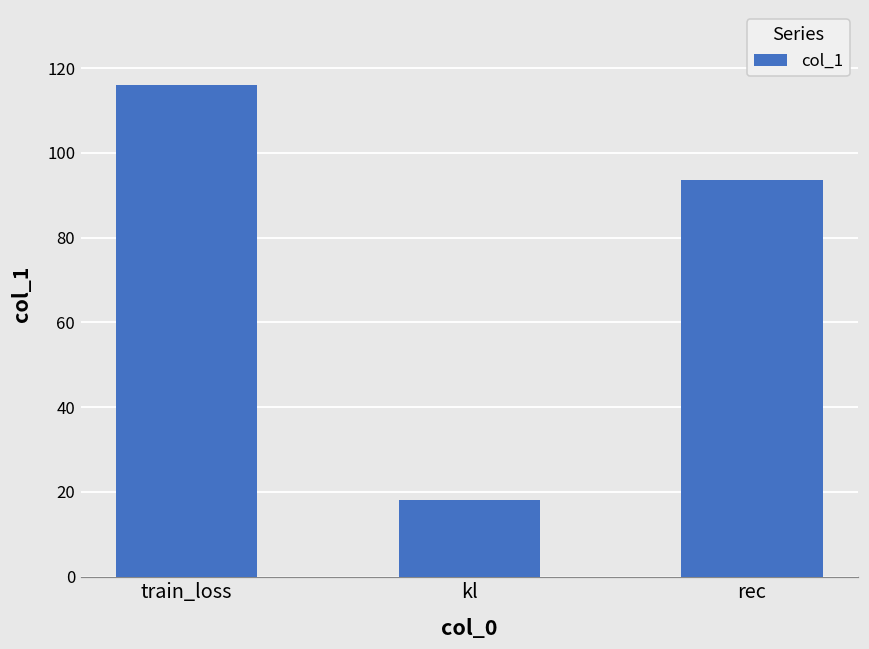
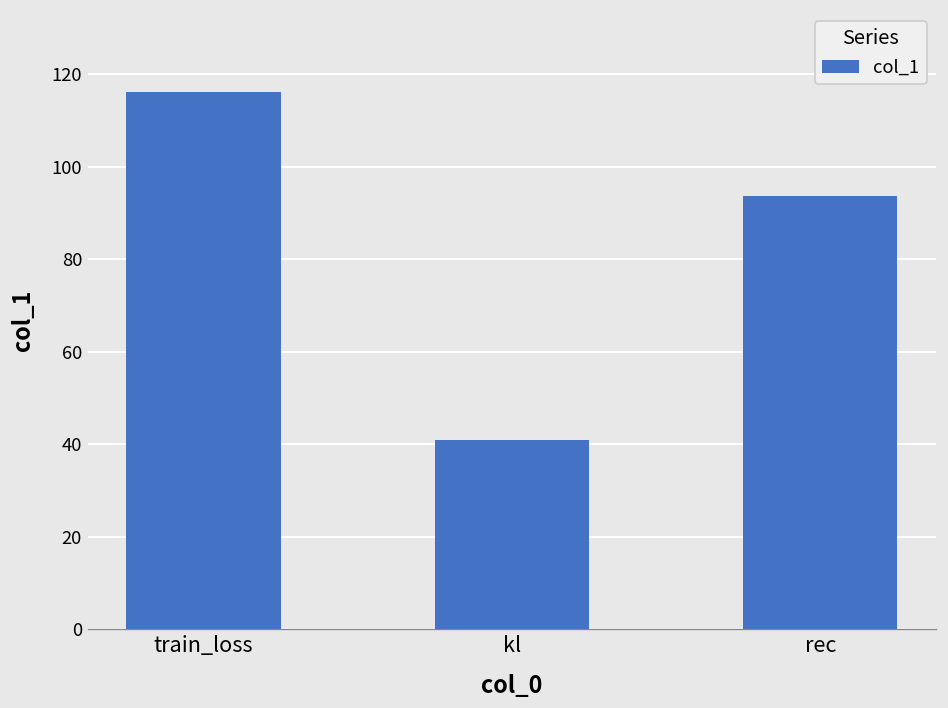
kl: 18 -> 41
